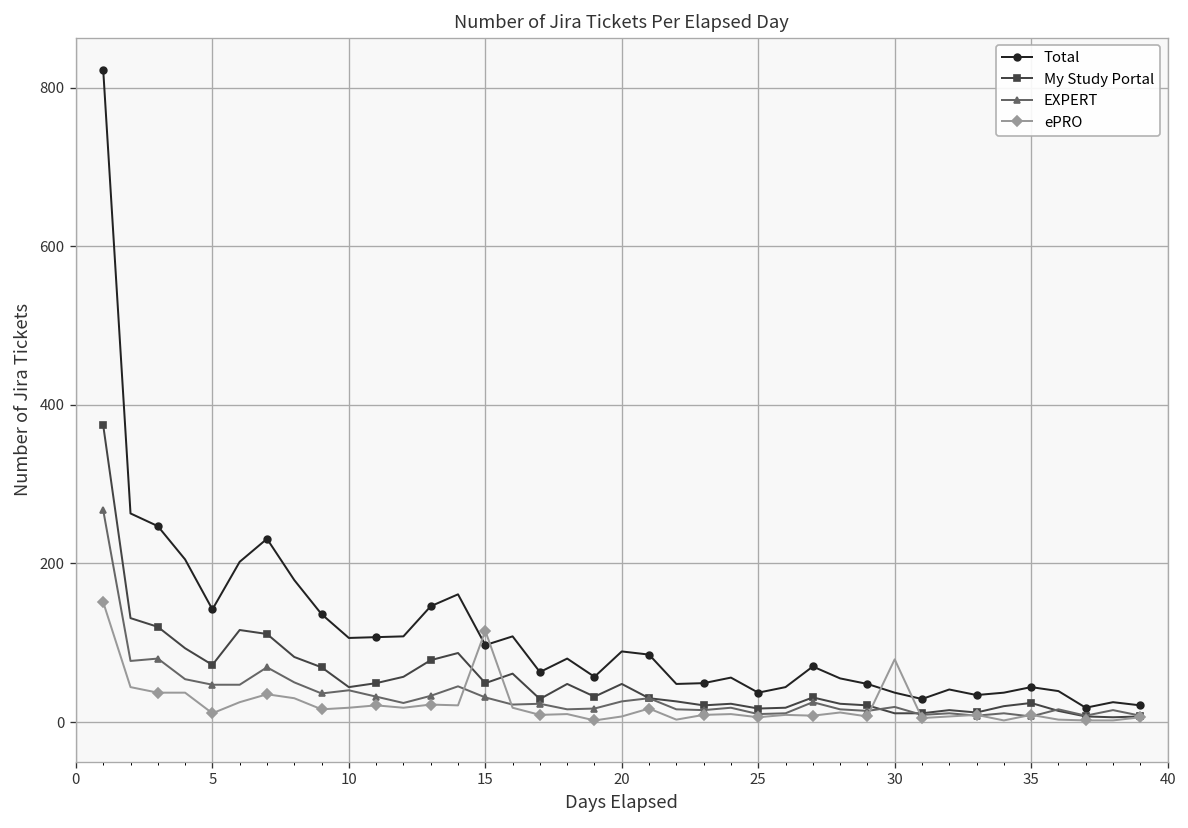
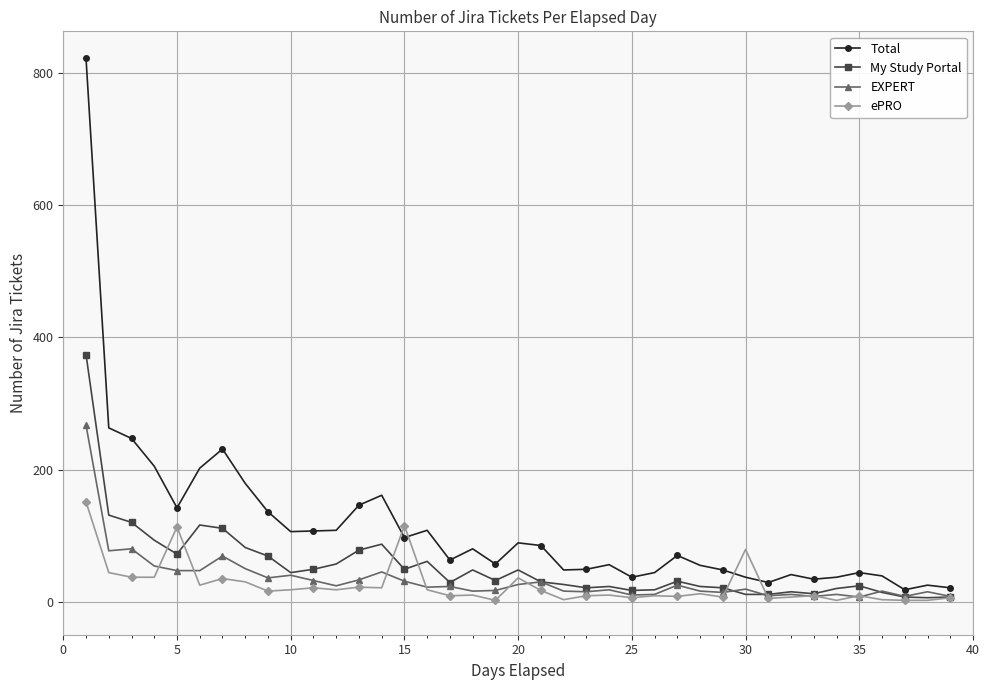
ePRO, 5: 10 -> 110
ePRO, 20: 10 -> 40
